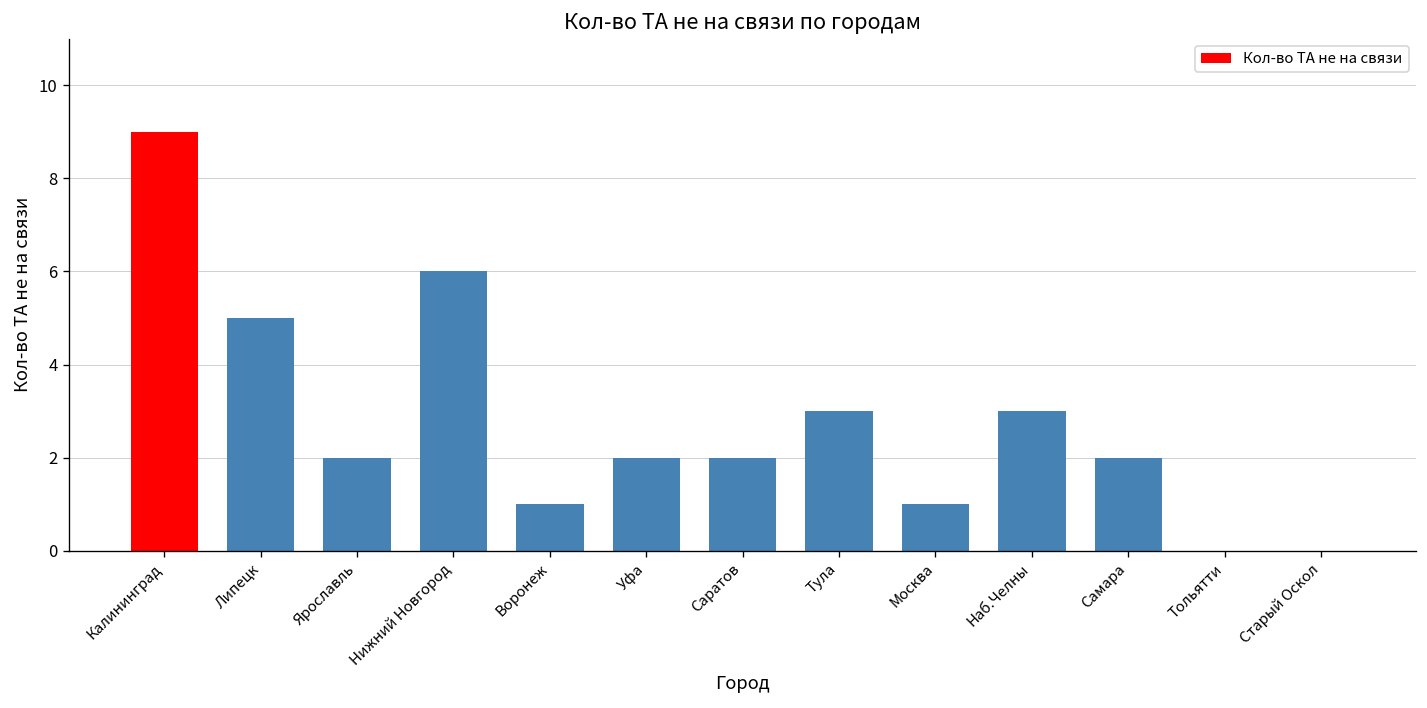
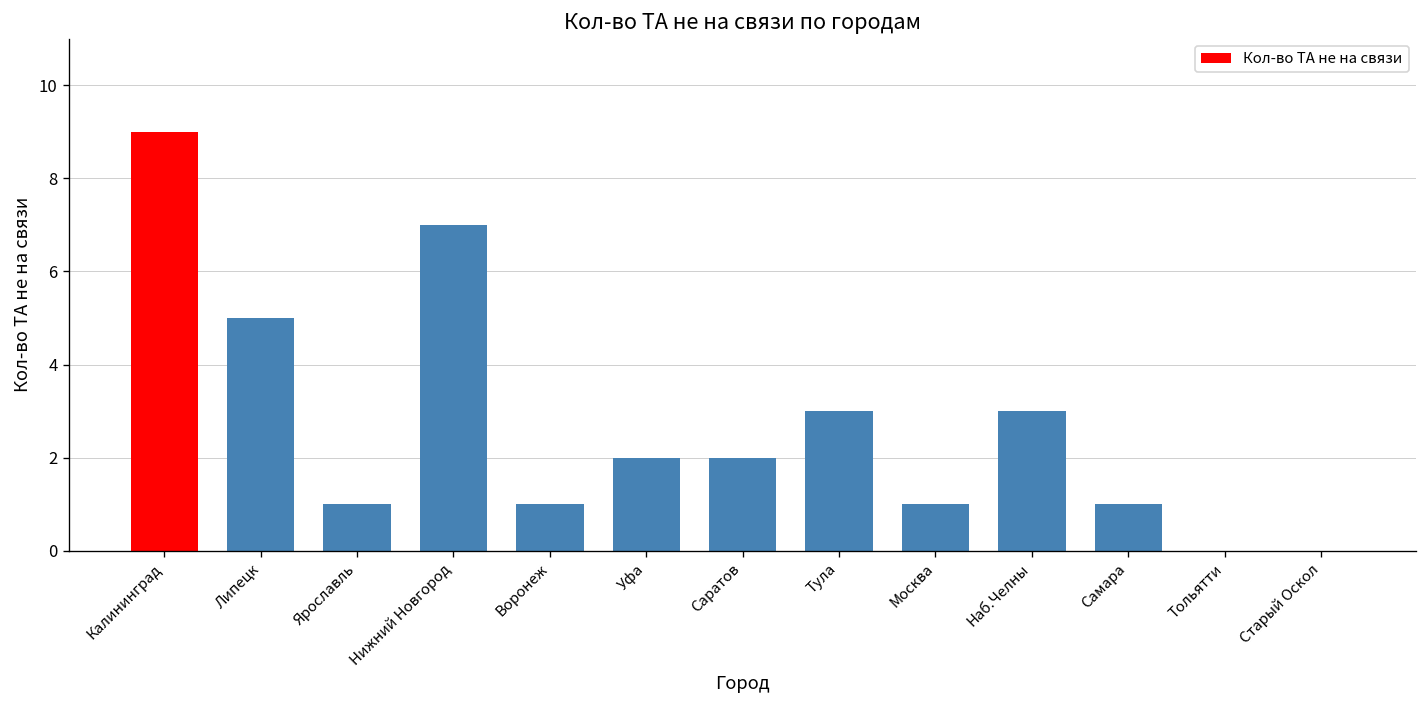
Ярославль: 2 -> 1
Нижний Новгород: 6 -> 7
Самара: 2 -> 1
